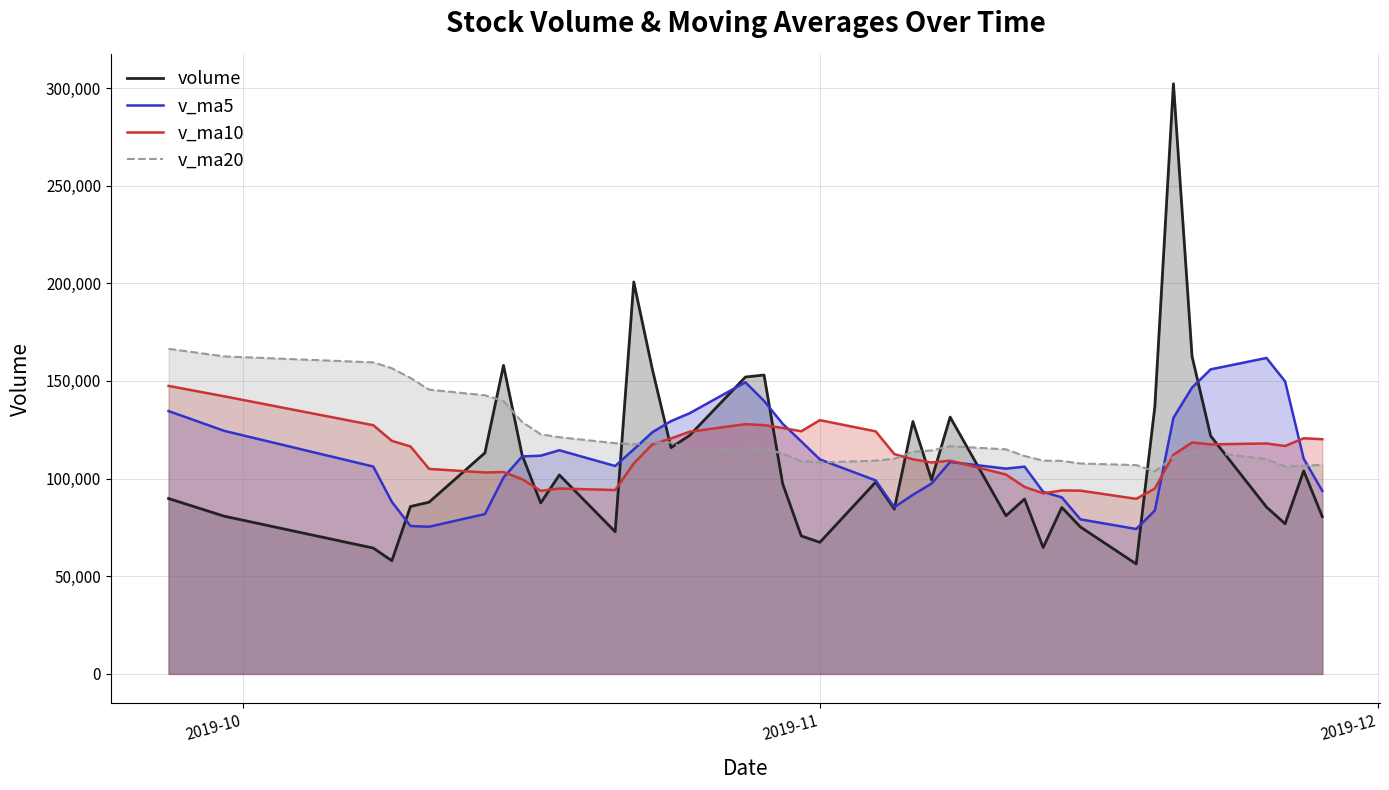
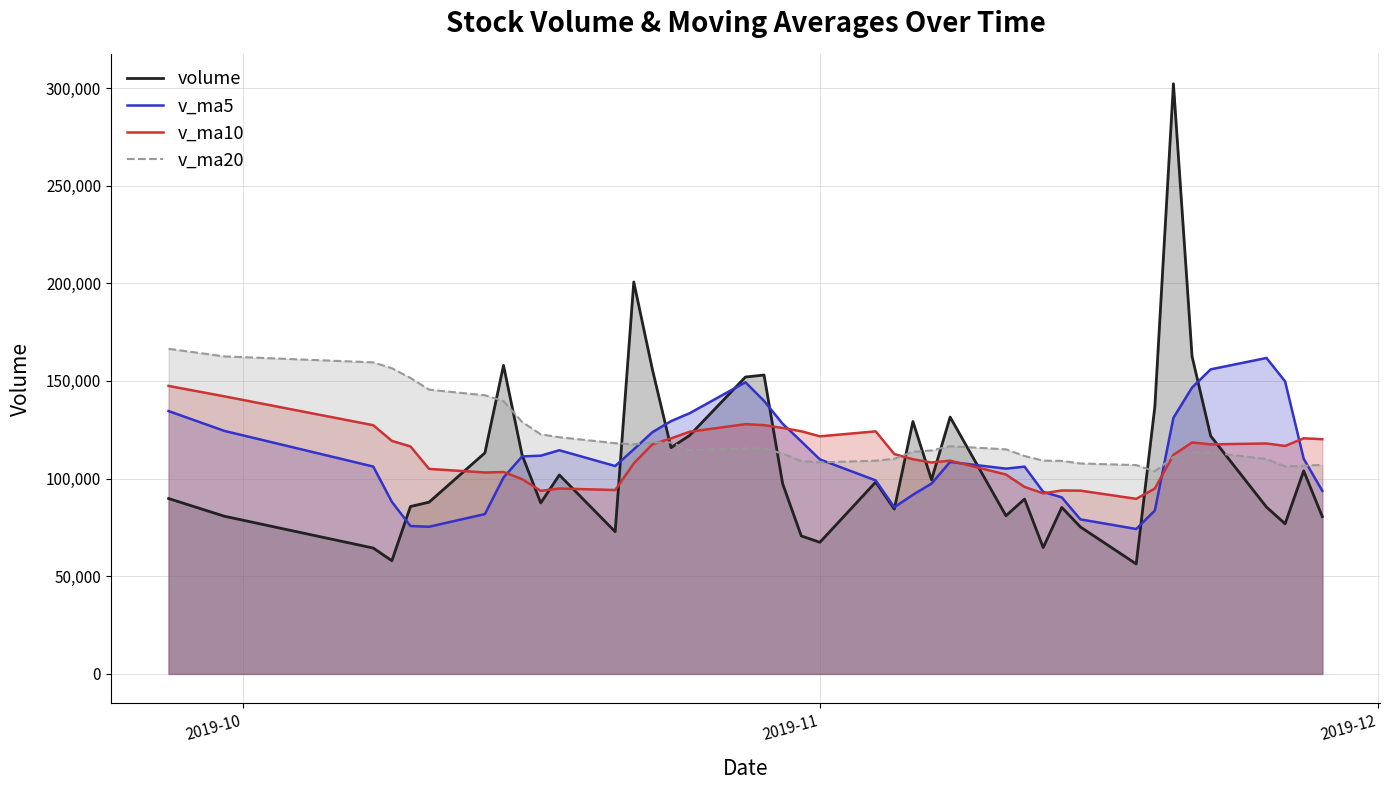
v_ma10, 2019-11: 130,000 -> 122,000
